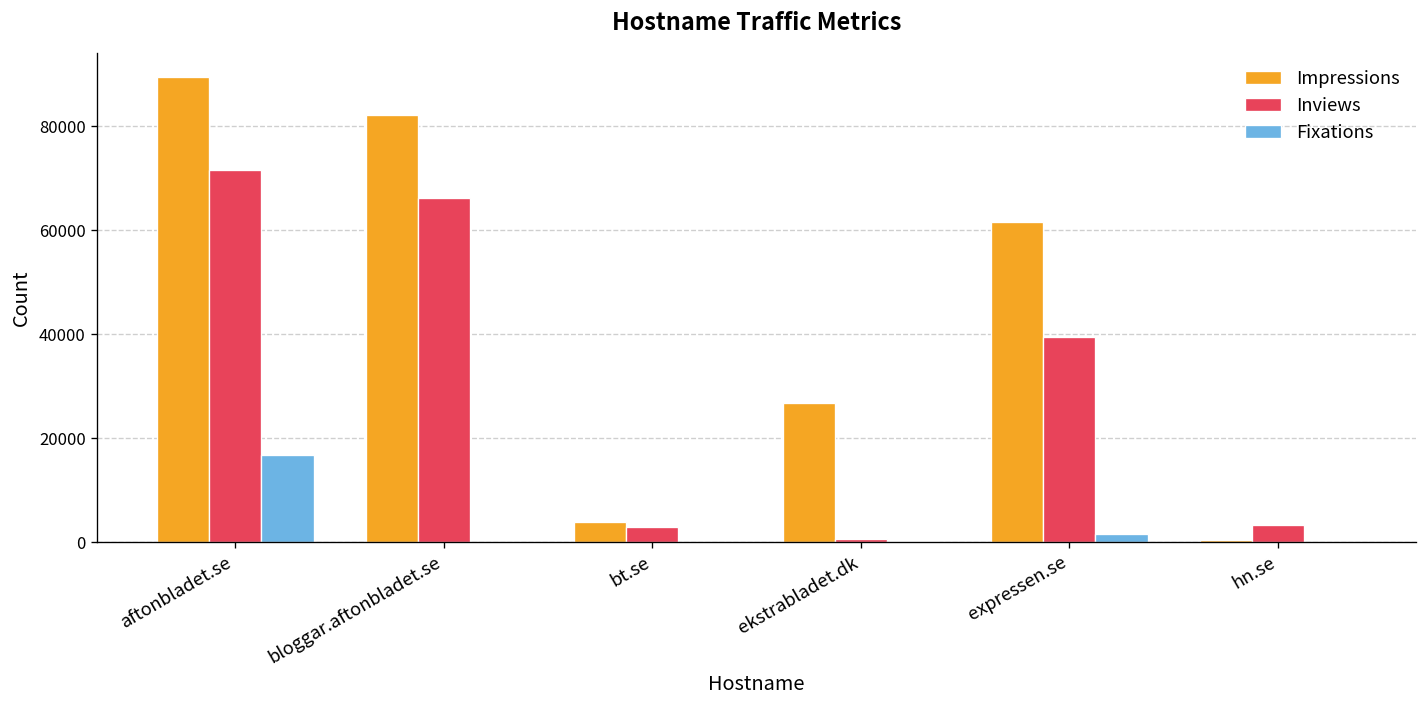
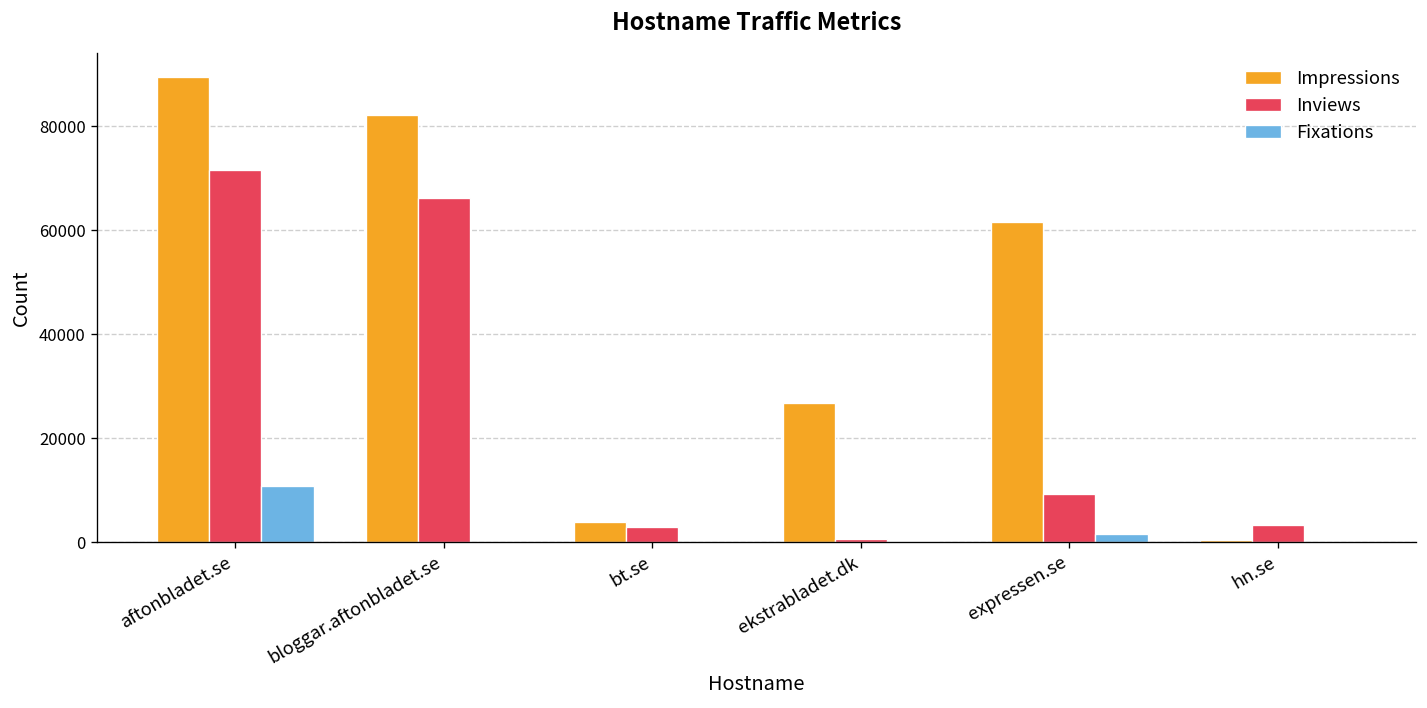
Fixations, aftonbladet.se: 17000 -> 11000
Inviews, expressen.se: 40000 -> 9000
